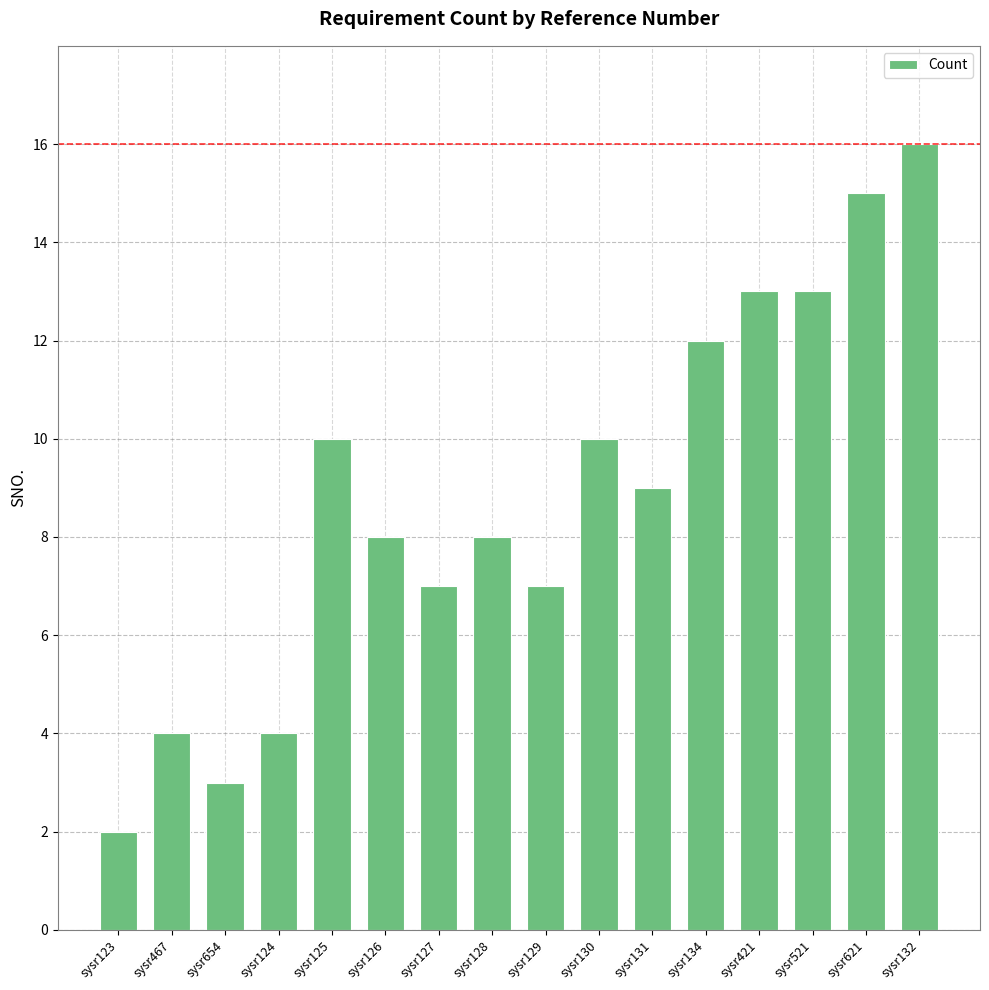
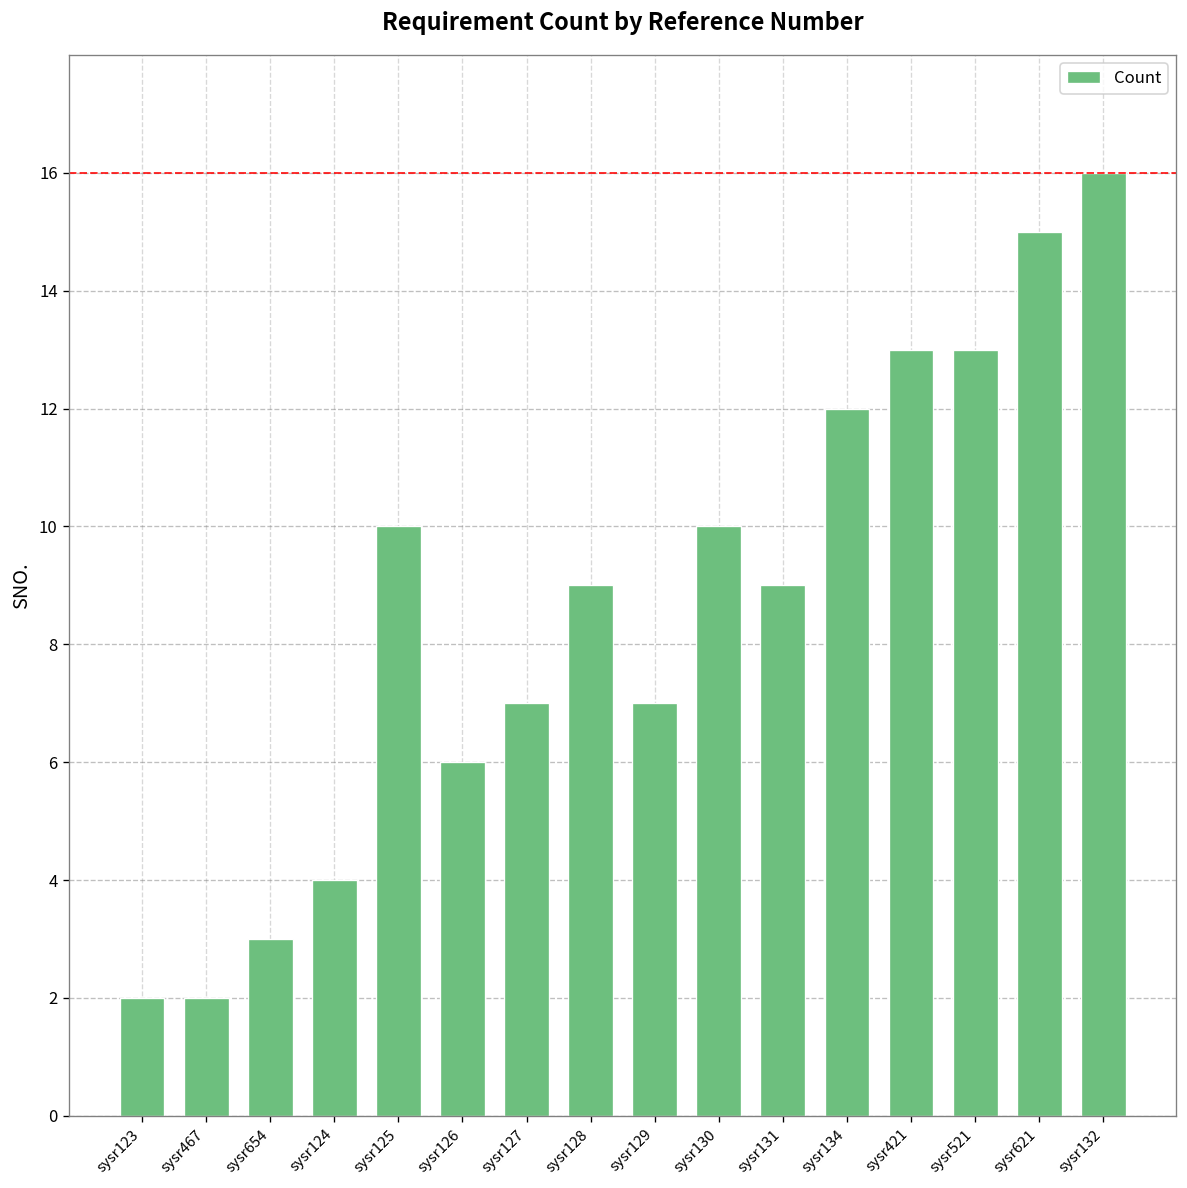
sysr467: 4 -> 2
sysr126: 8 -> 6
sysr128: 8 -> 9
